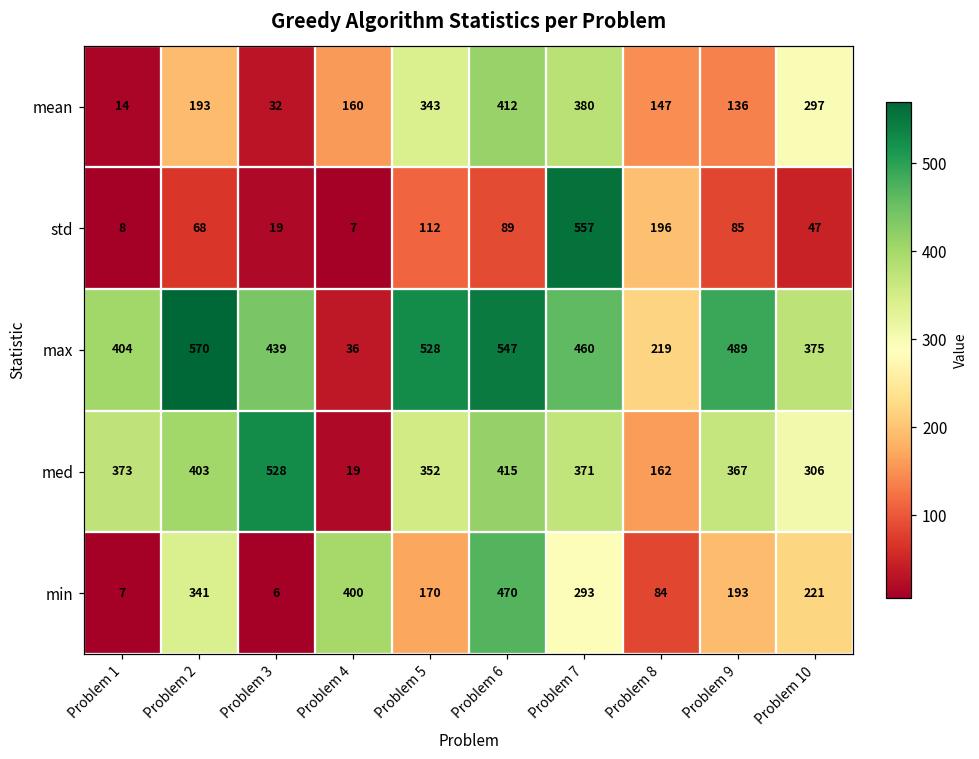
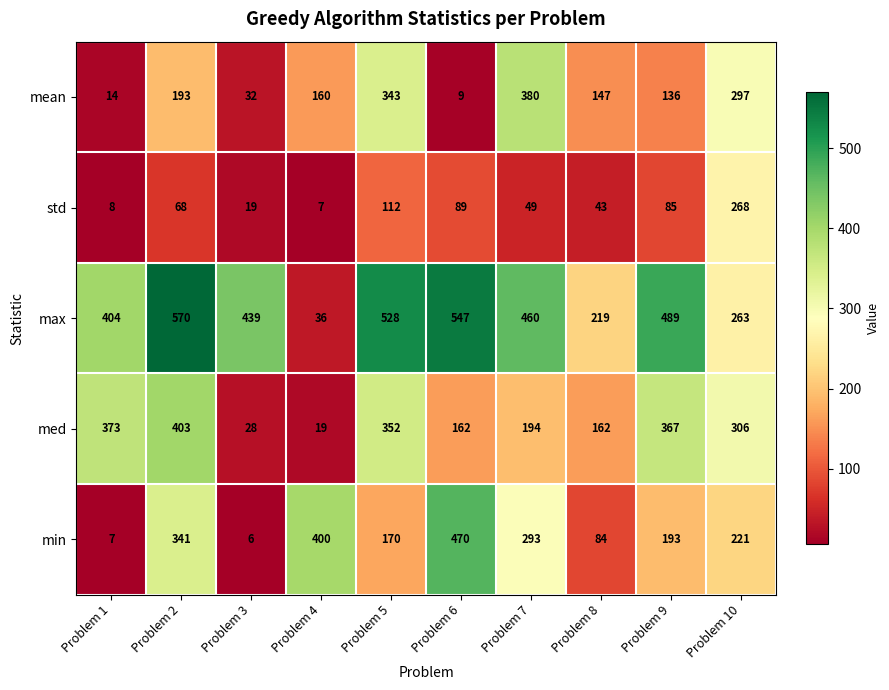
mean, Problem 6: 412 -> 9
std, Problem 7: 557 -> 49
std, Problem 8: 196 -> 43
std, Problem 10: 47 -> 268
max, Problem 10: 375 -> 263
med, Problem 3: 528 -> 28
med, Problem 6: 415 -> 162
med, Problem 7: 371 -> 194
